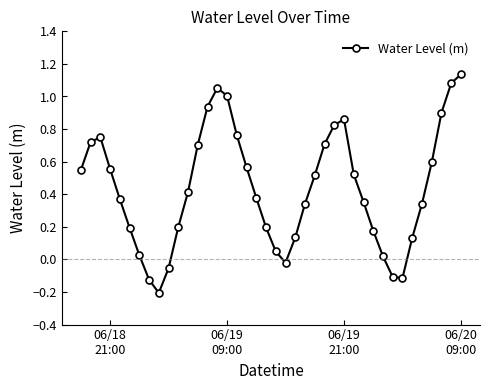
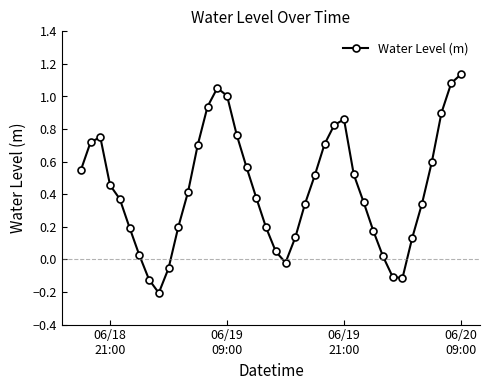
06/18 21:00: 0.56 -> 0.46
